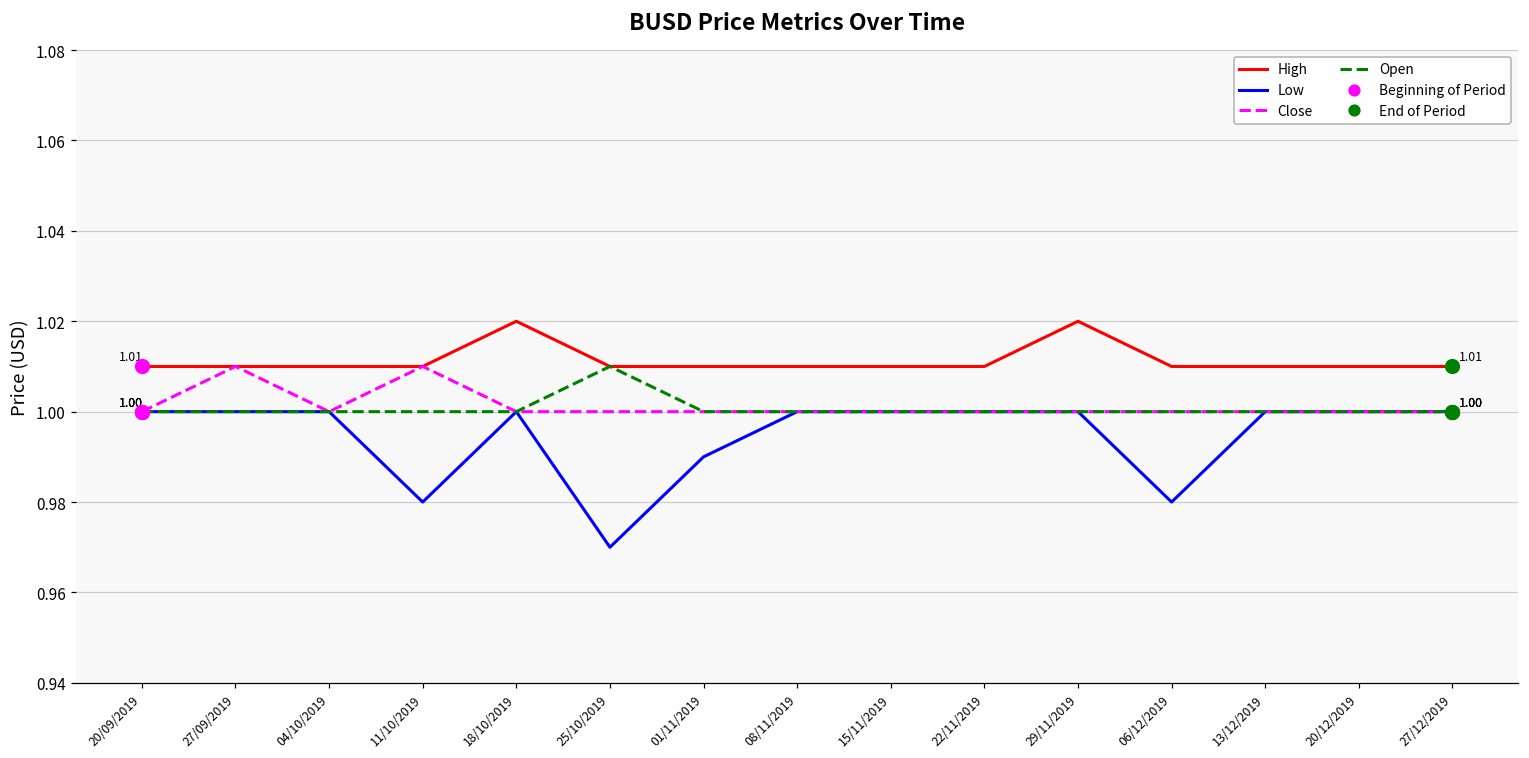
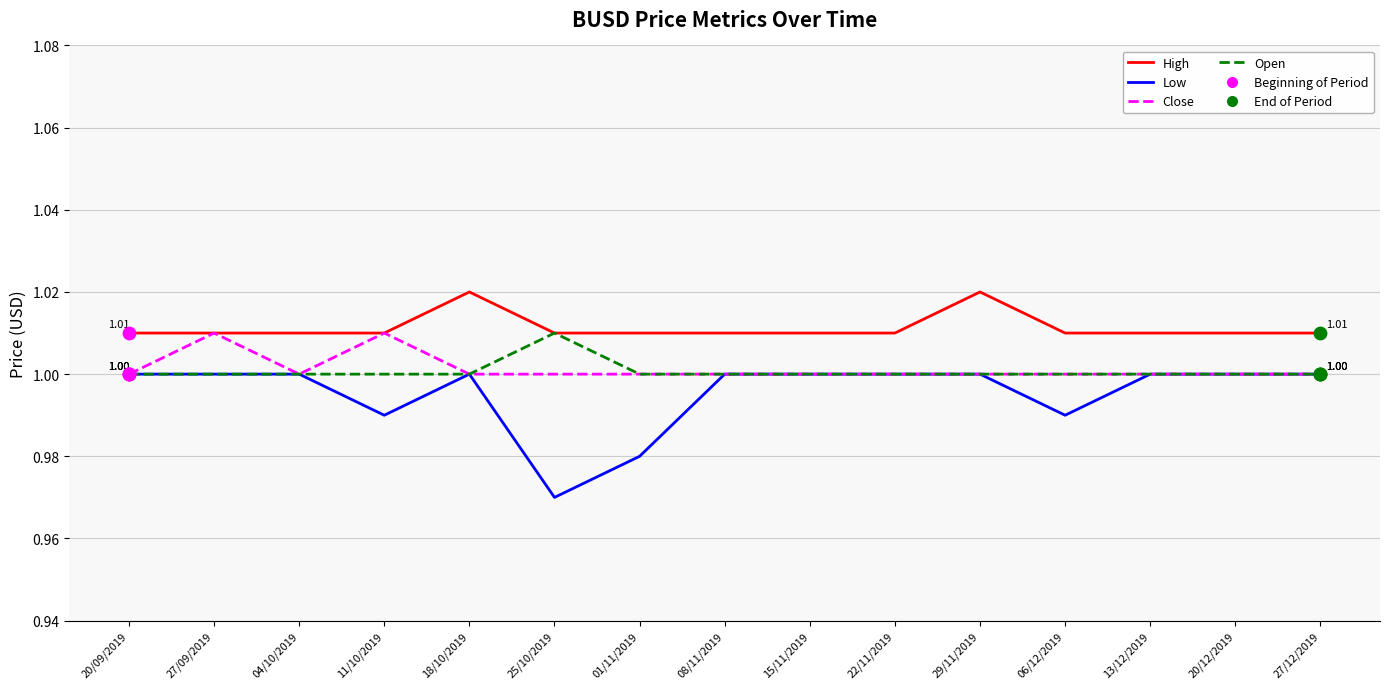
Low, 11/10/2019: 0.98 -> 0.99
Low, 01/11/2019: 0.99 -> 0.98
Low, 06/12/2019: 0.98 -> 0.99
